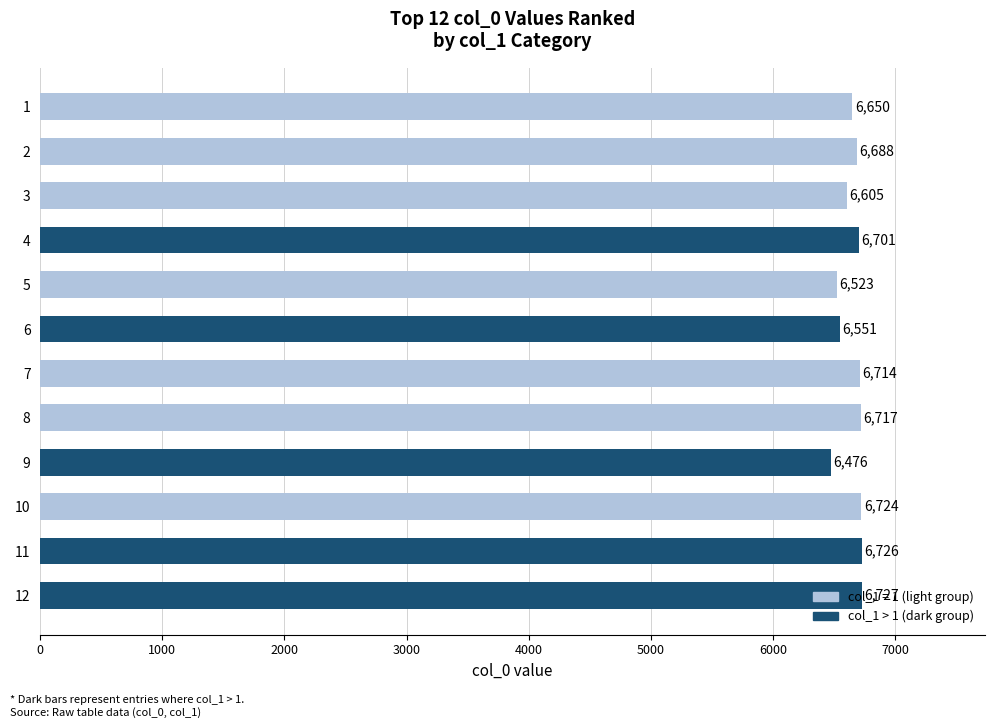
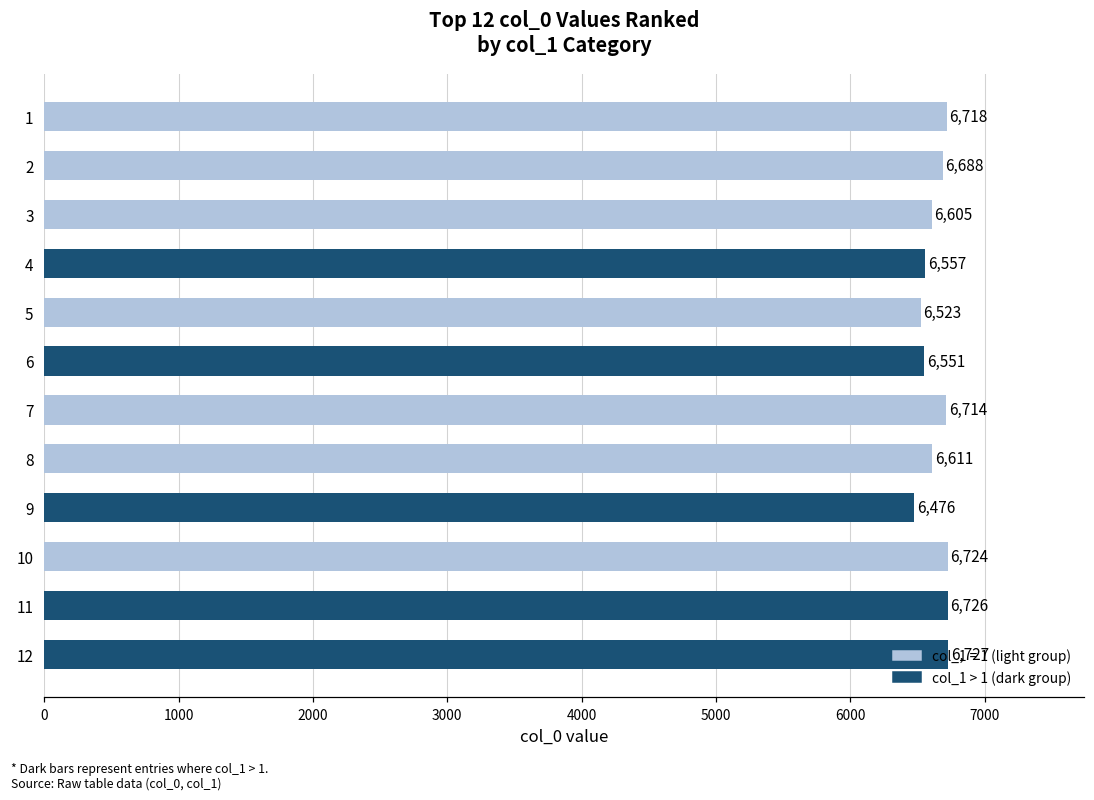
1: 6,650 -> 6,718
4: 6,701 -> 6,557
8: 6,717 -> 6,611
